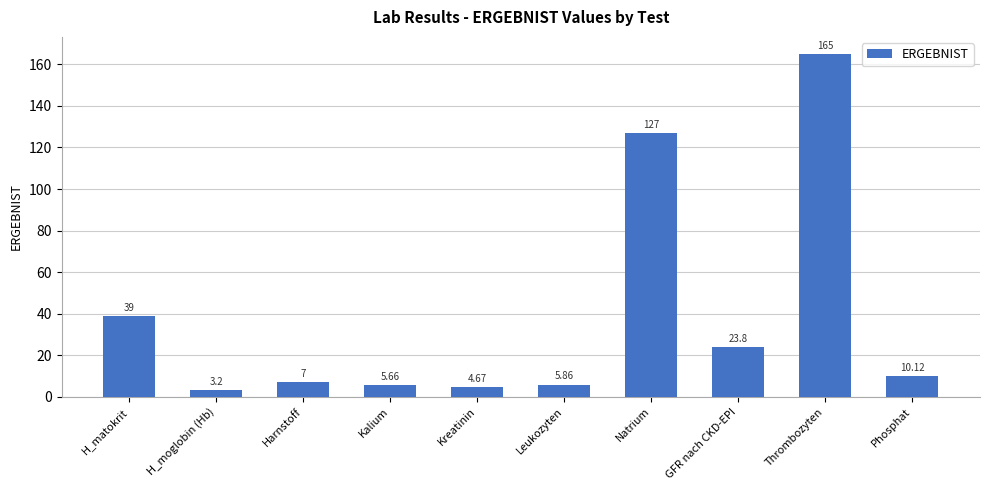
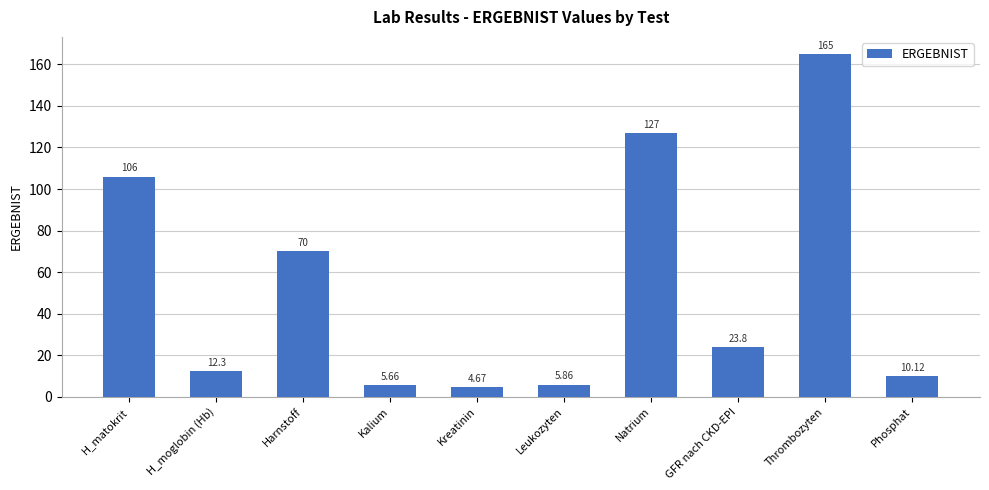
H_matokrit: 39 -> 106
H_moglobin (Hb): 3.2 -> 12.3
Harnstoff: 7 -> 70
